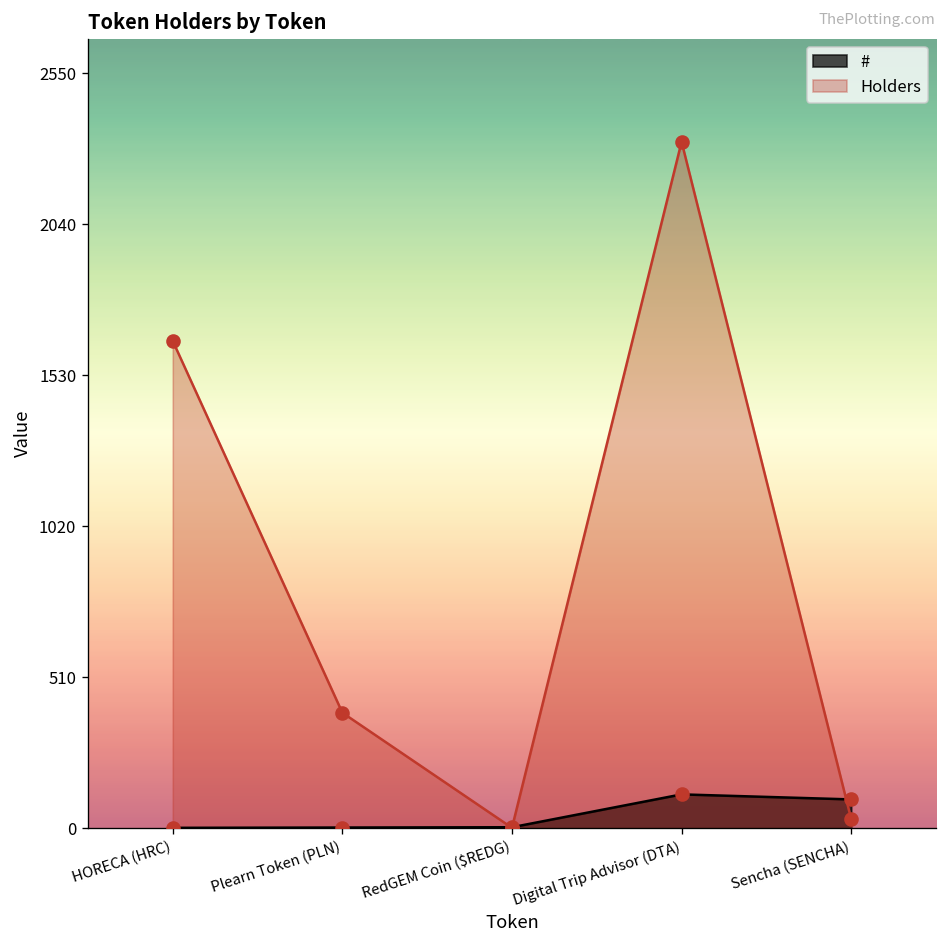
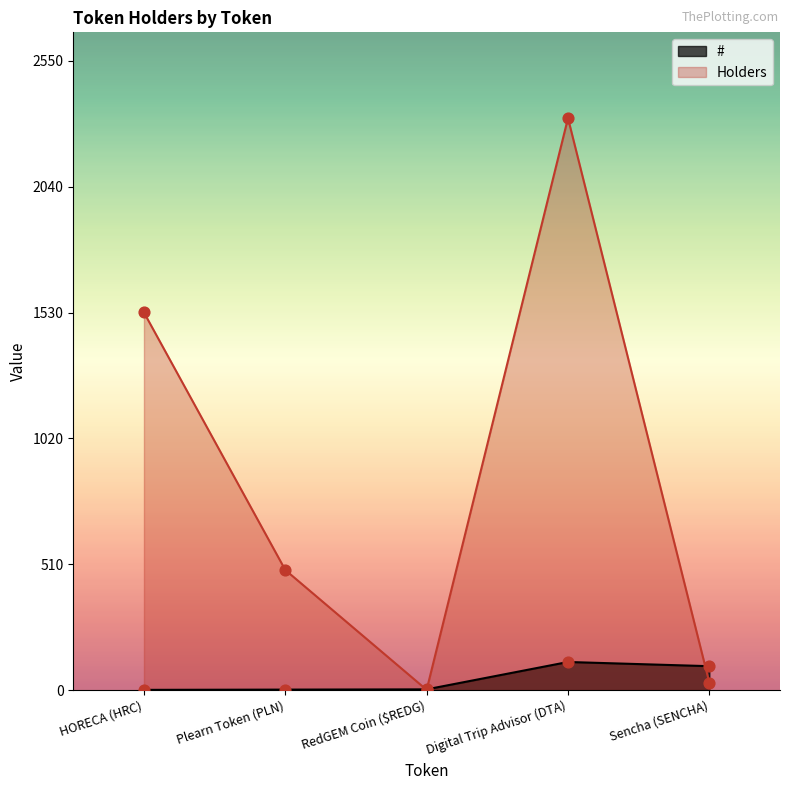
Holders, HORECA (HRC): 1650 -> 1530
Holders, Plearn Token (PLN): 390 -> 490
